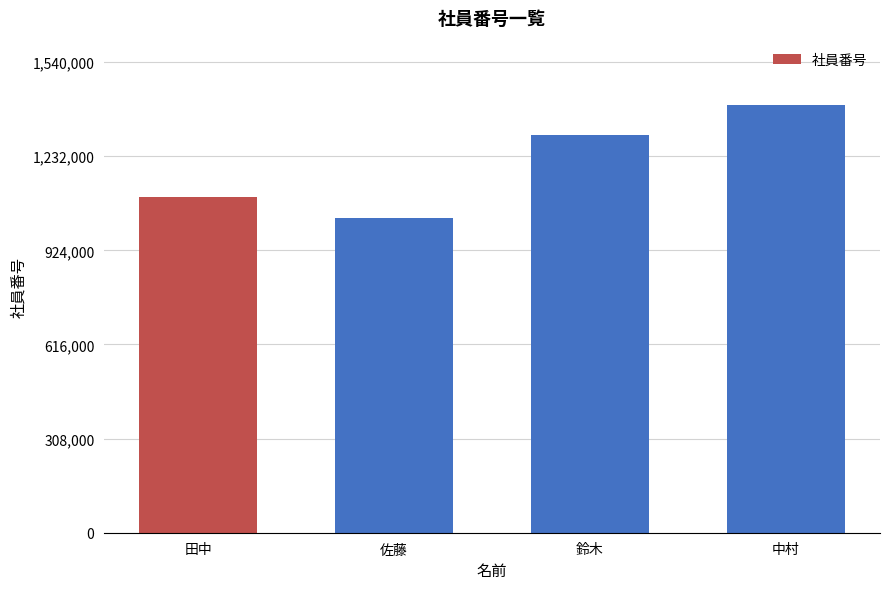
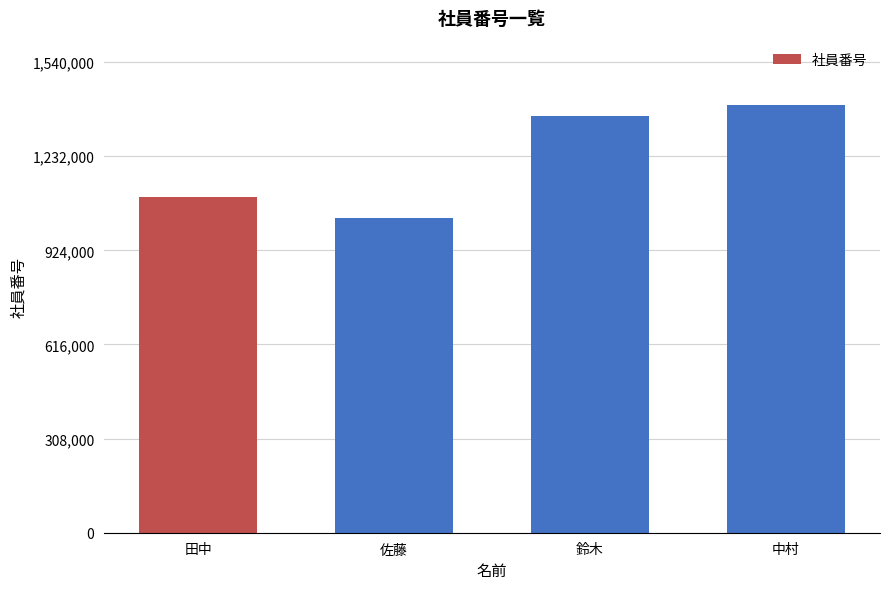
鈴木: 1,300,000 -> 1,360,000
